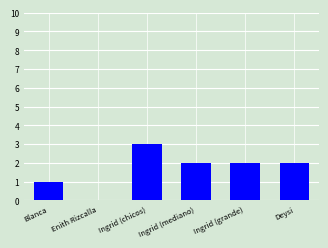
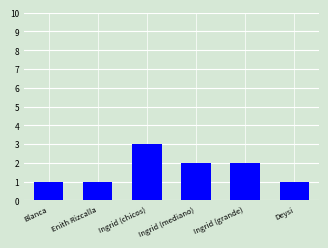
Enith Rizcalla: 0 -> 1
Deysi: 2 -> 1
